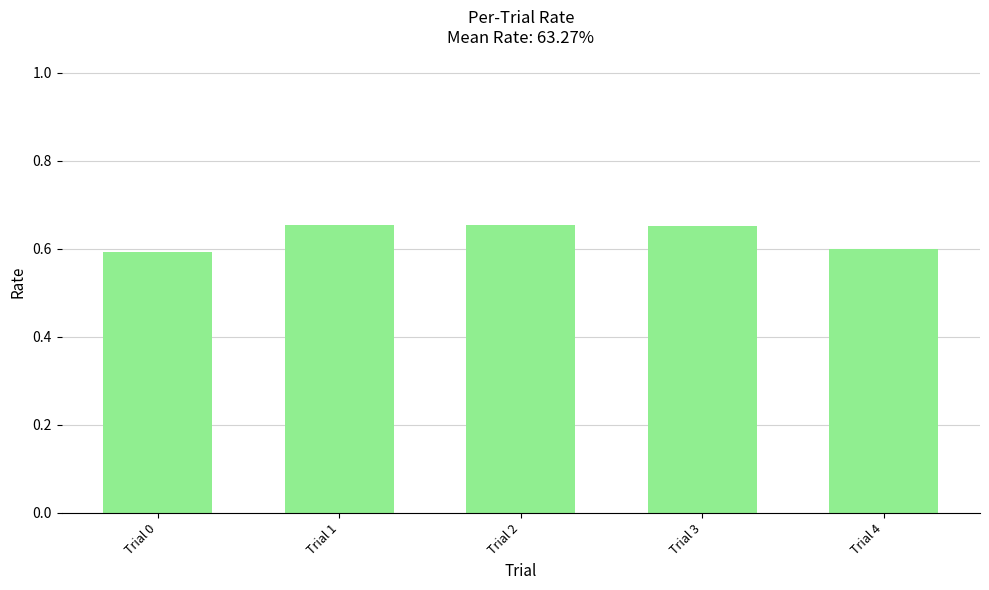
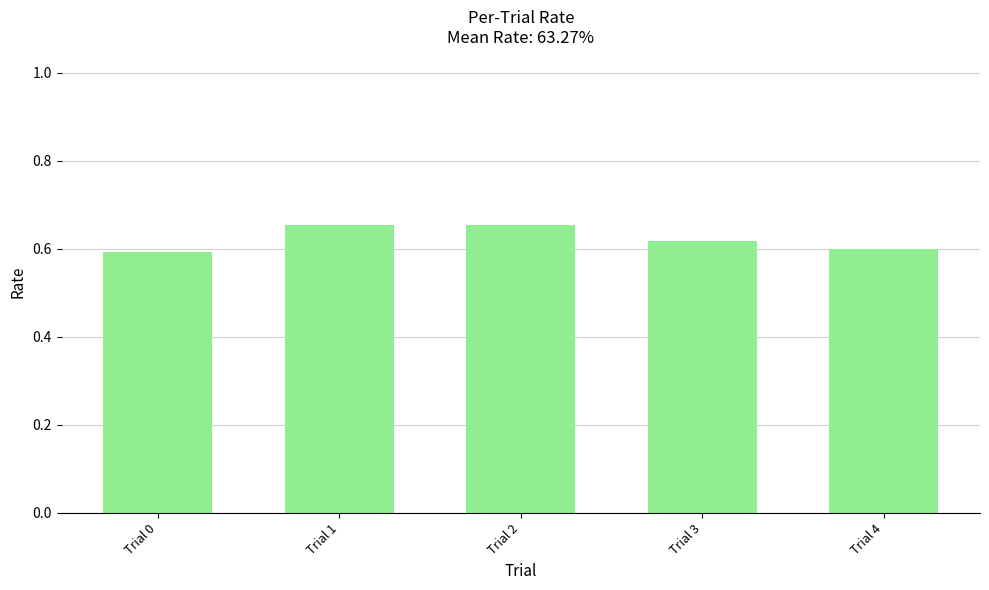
Trial 3: 0.65 -> 0.62
